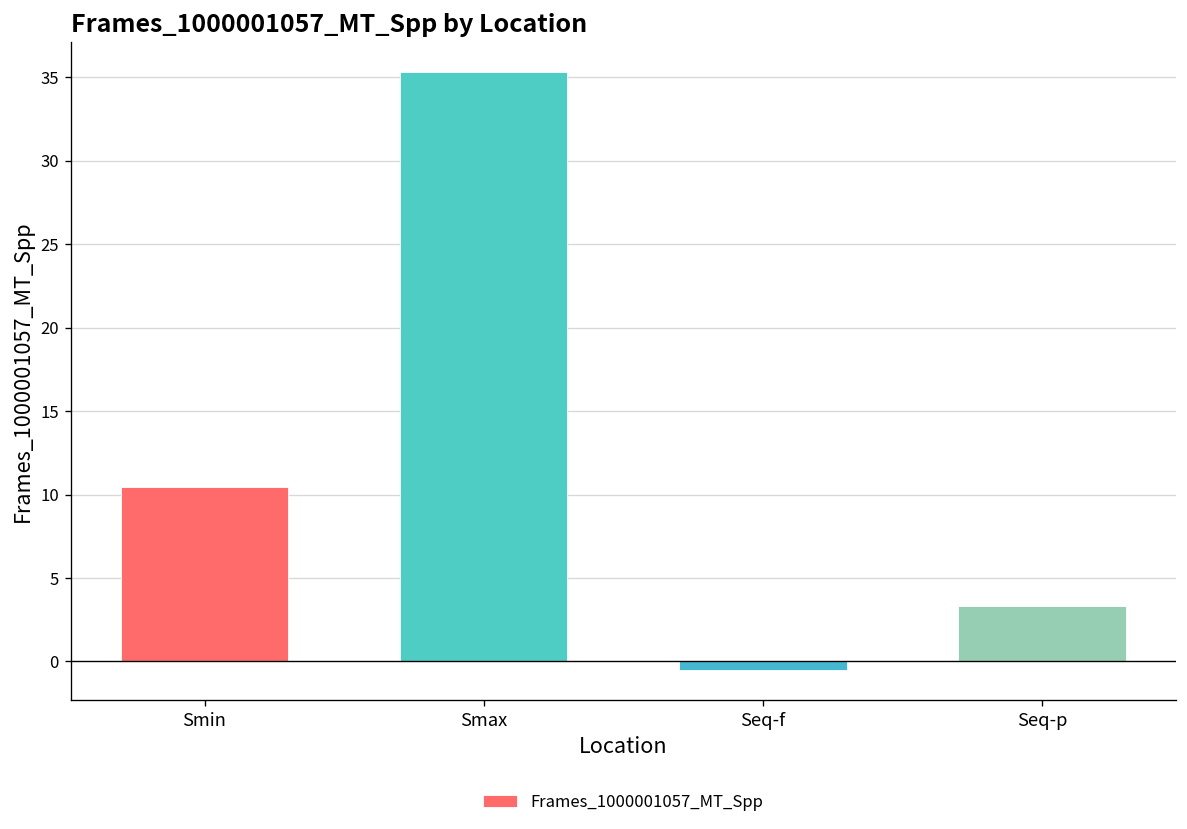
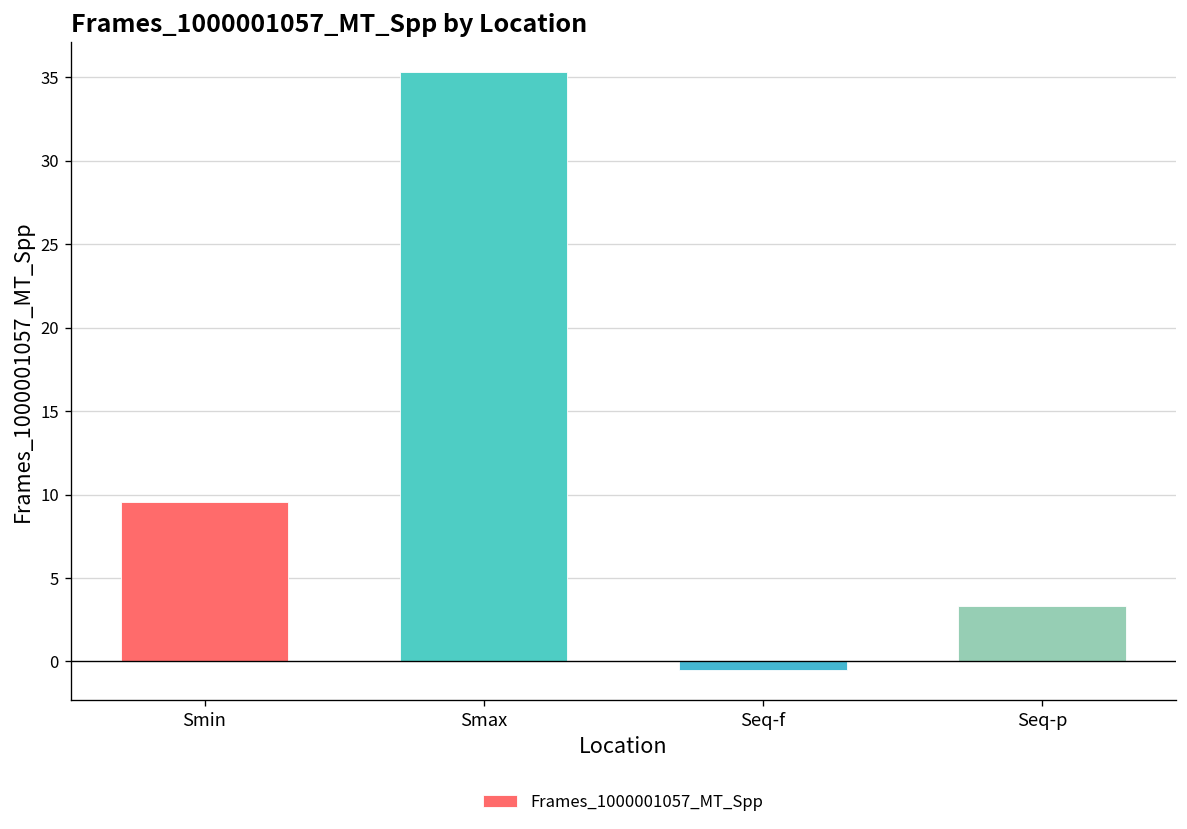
Smin: 10.4 -> 9.5
